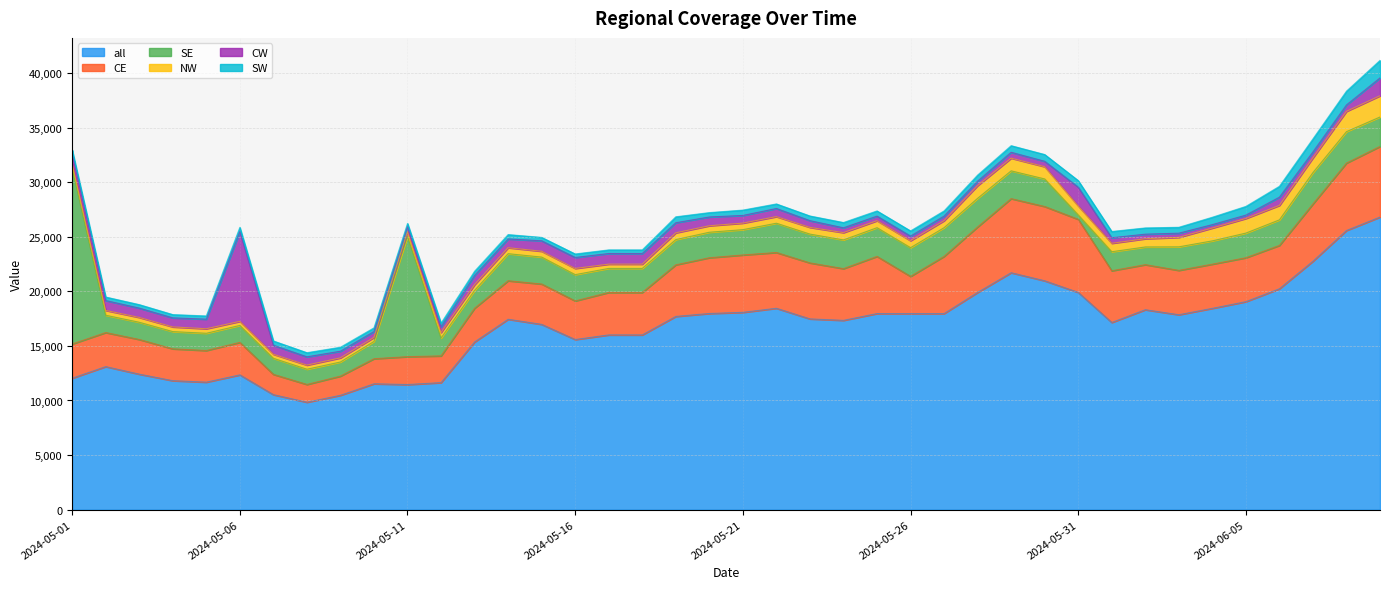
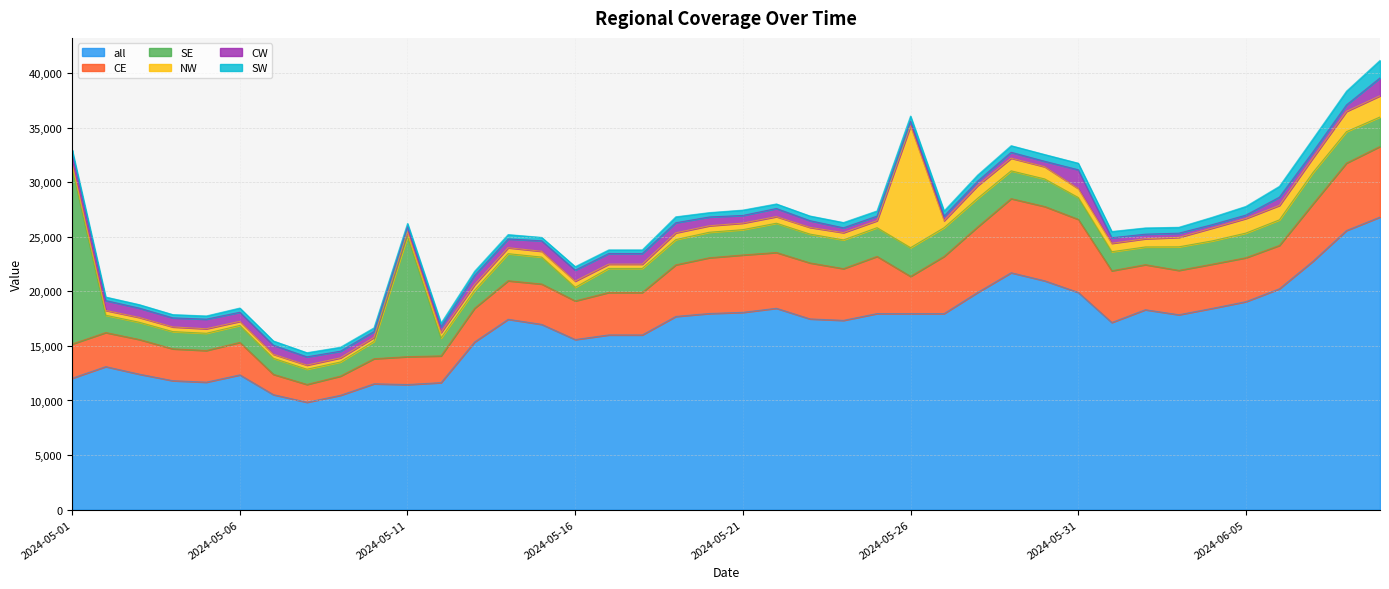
CW, 2024-05-06: 8,200 -> 800
SE, 2024-05-16: 2,400 -> 1,200
NW, 2024-05-26: 600 -> 11,200
SE, 2024-05-31: 400 -> 2,000
